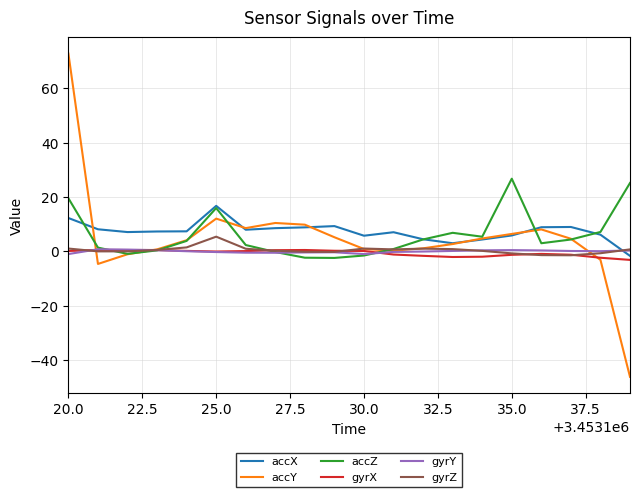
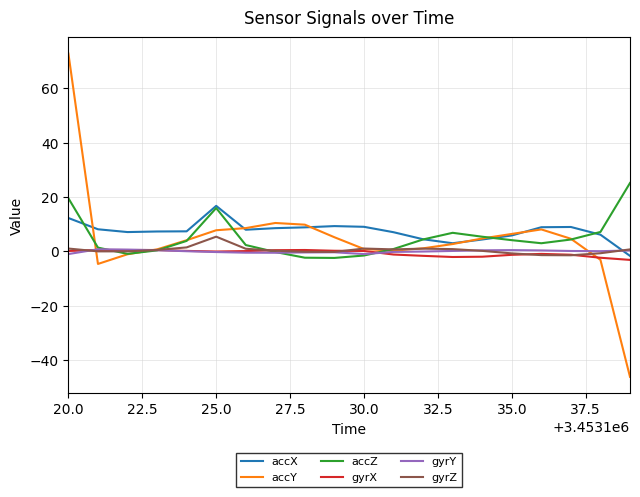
accY, 25.0: 12 -> 8
accX, 30.0: 6 -> 9
accZ, 35.0: 27 -> 4
